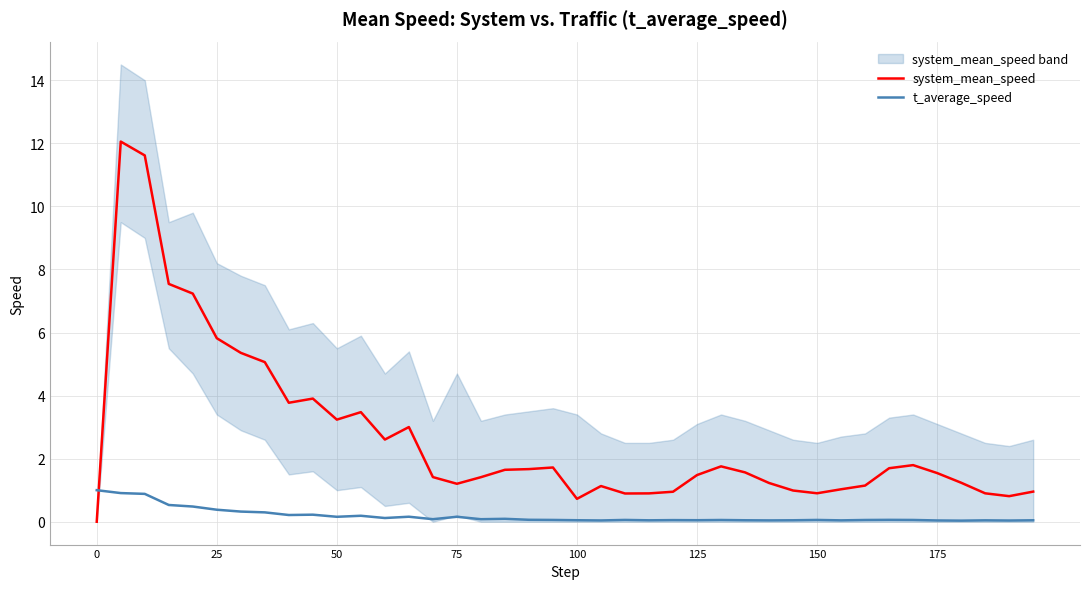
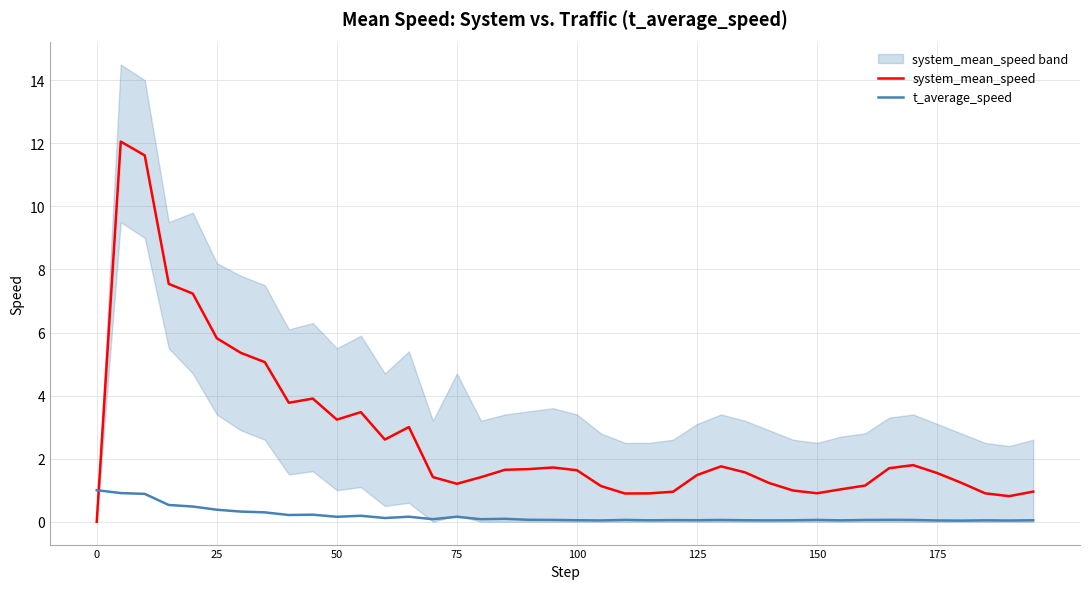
system_mean_speed, 100: 0.7 -> 1.6
